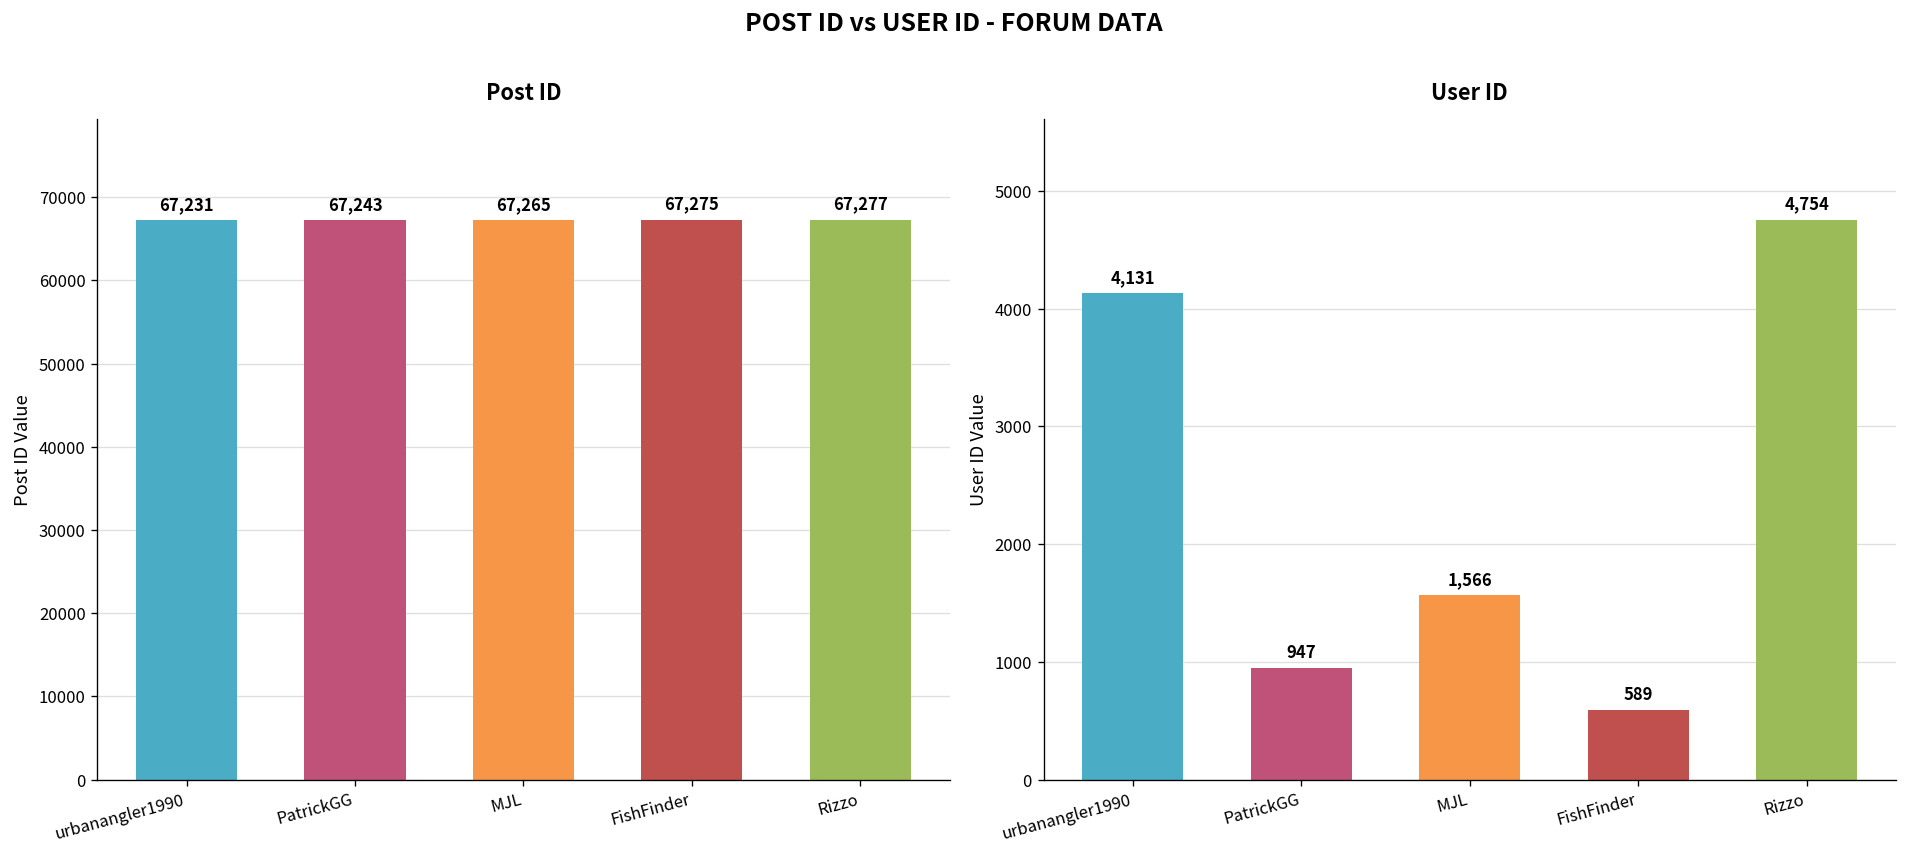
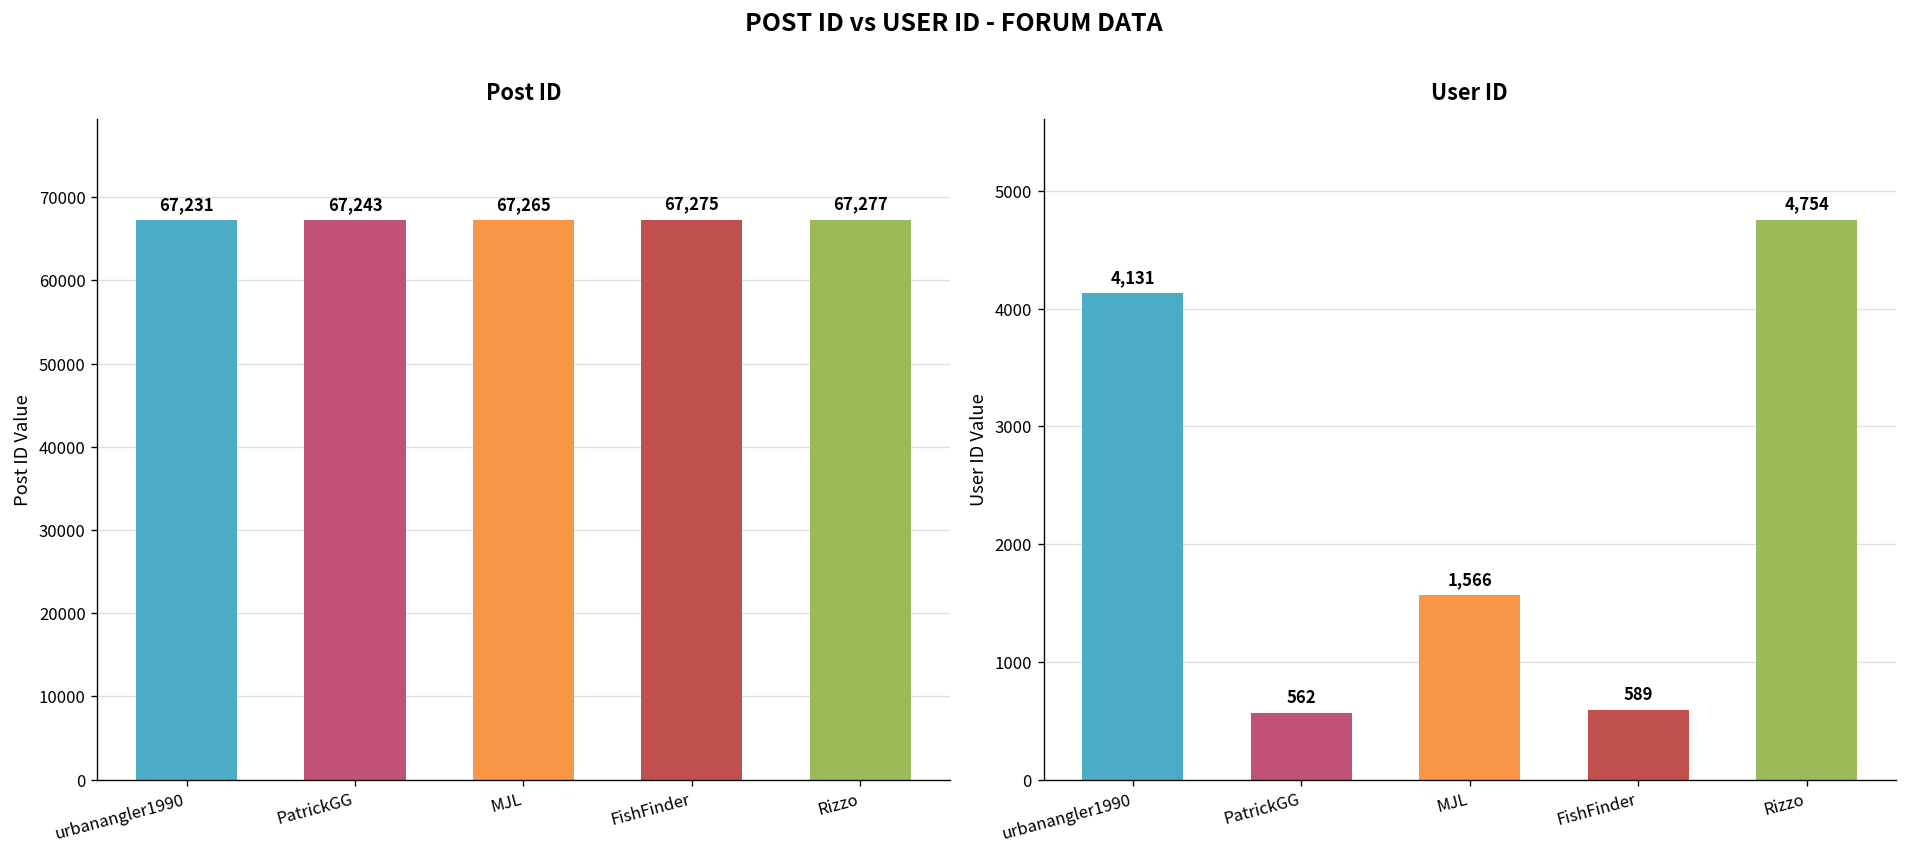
User ID, PatrickGG: 947 -> 562
